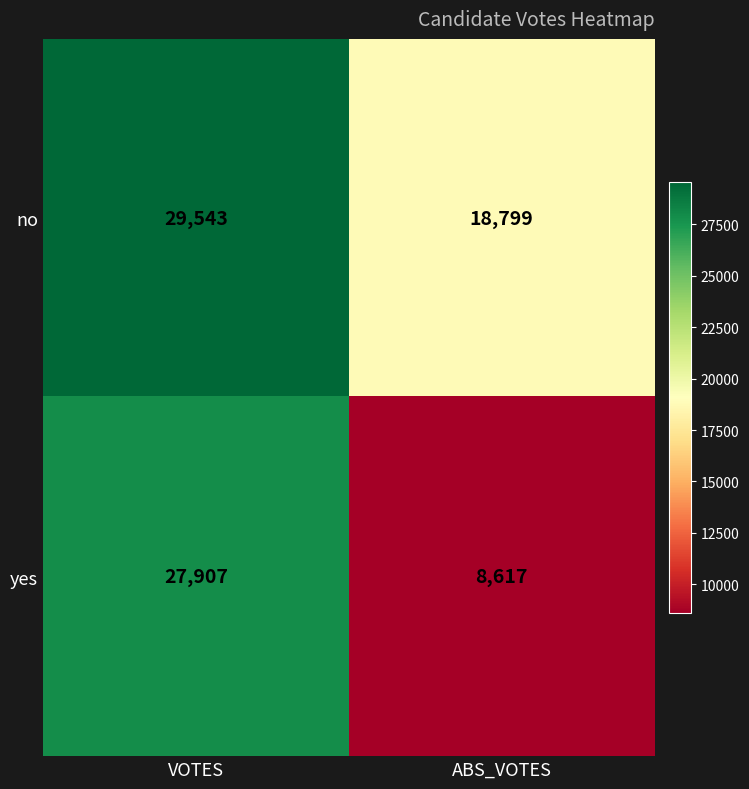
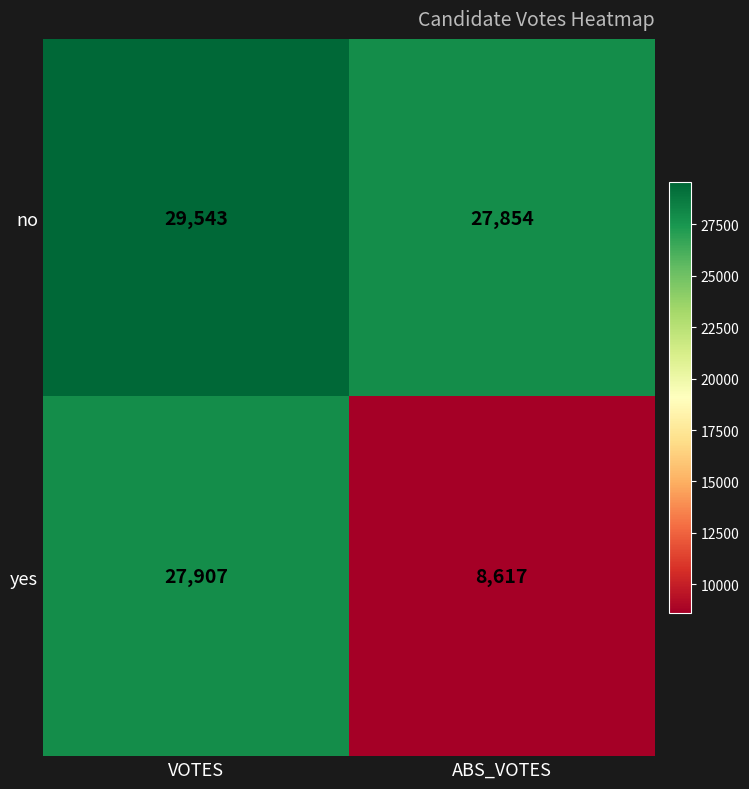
no, ABS_VOTES: 18,799 -> 27,854
